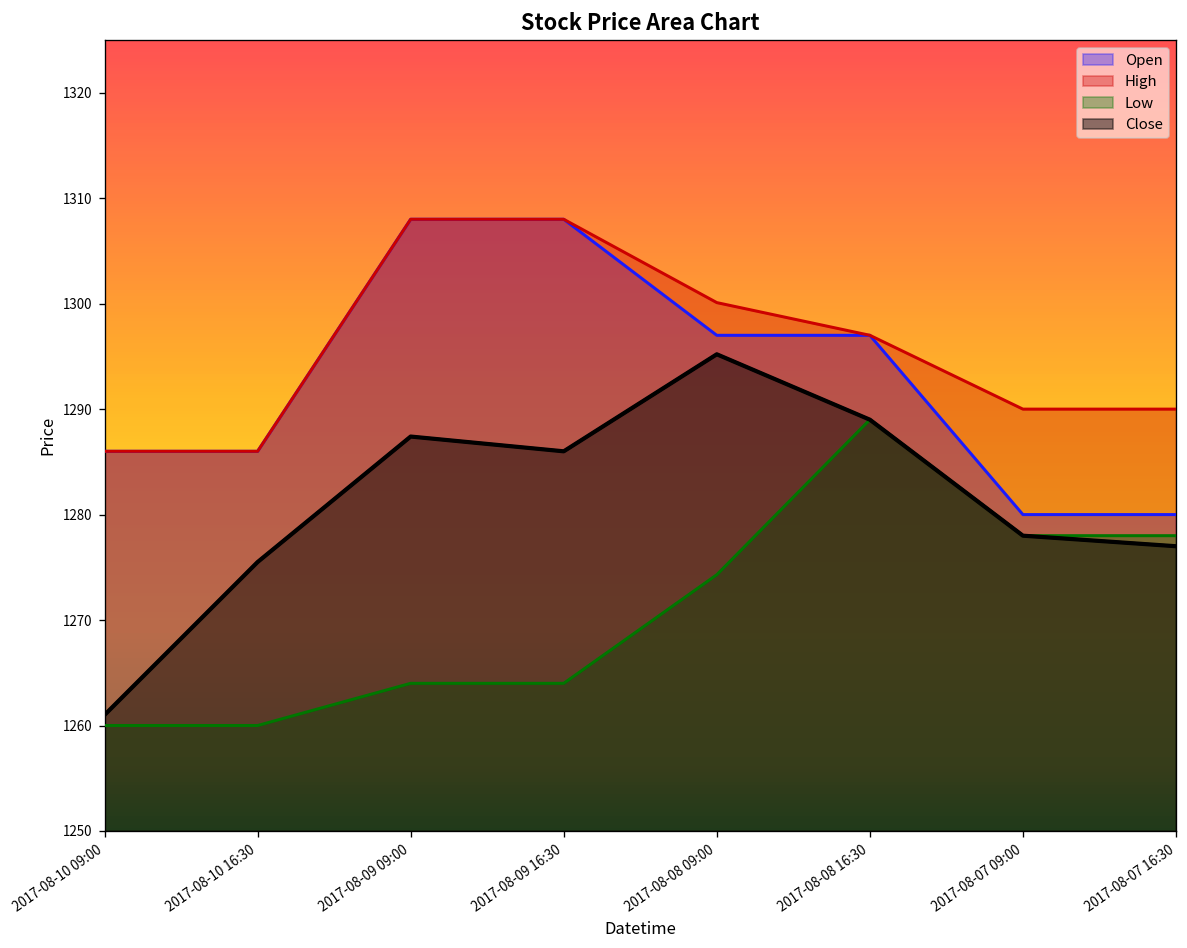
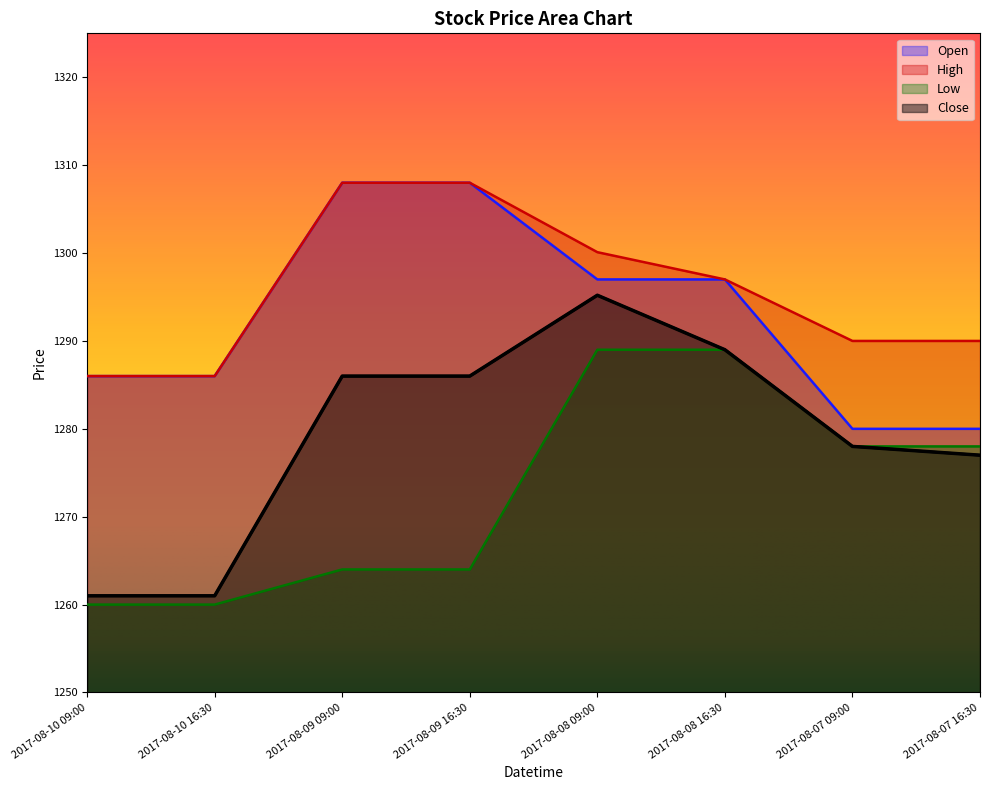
Close, 2017-08-10 16:30: 1276 -> 1261
Close, 2017-08-09 09:00: 1287 -> 1286
Low, 2017-08-08 09:00: 1274 -> 1289
